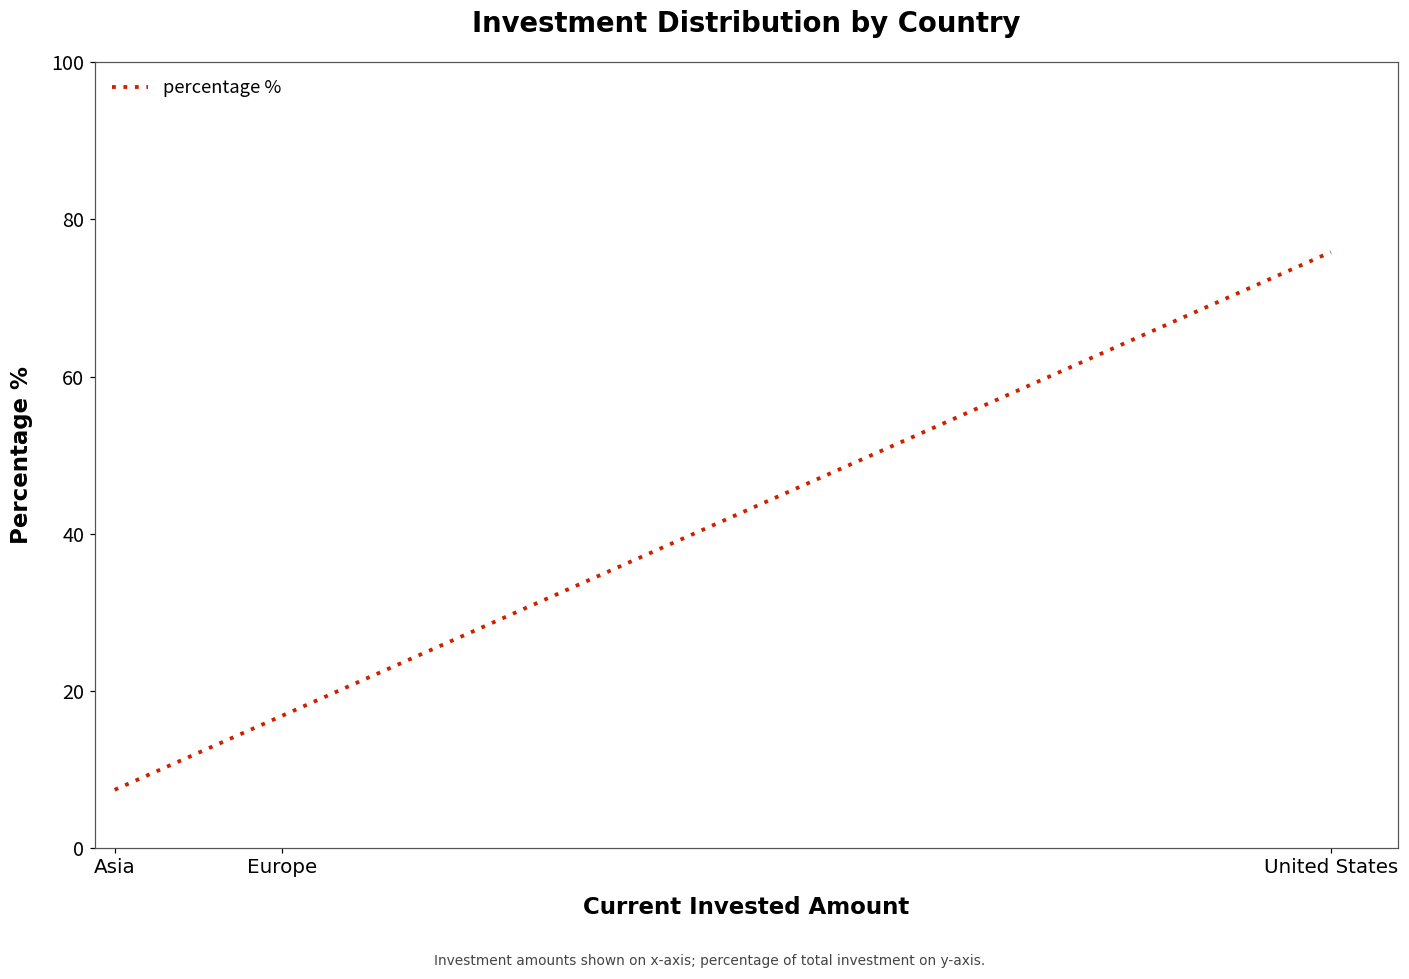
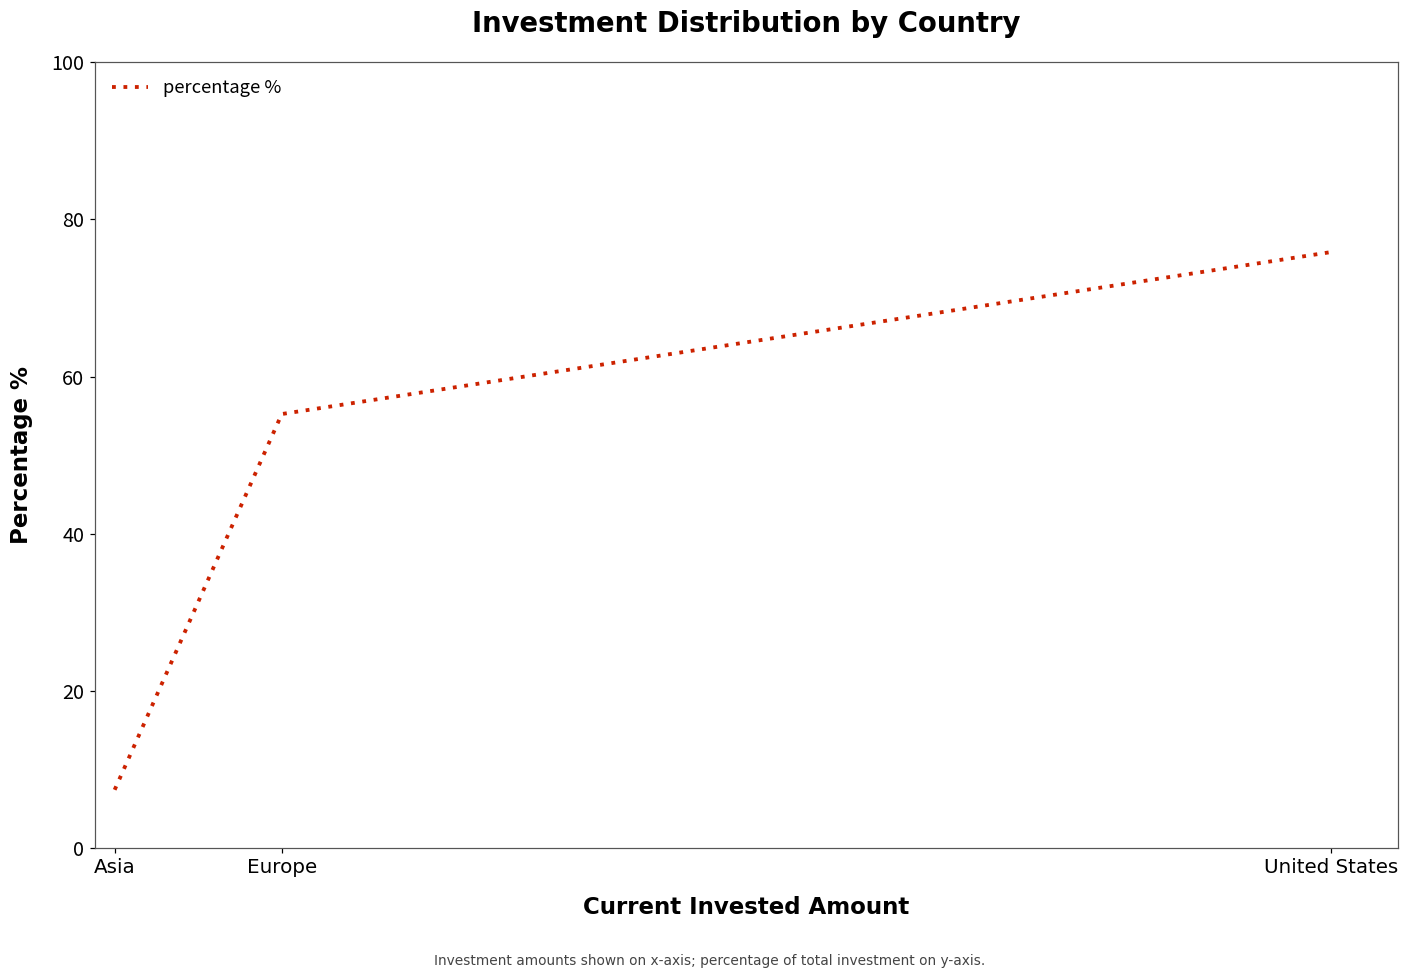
Europe: 17 -> 55
